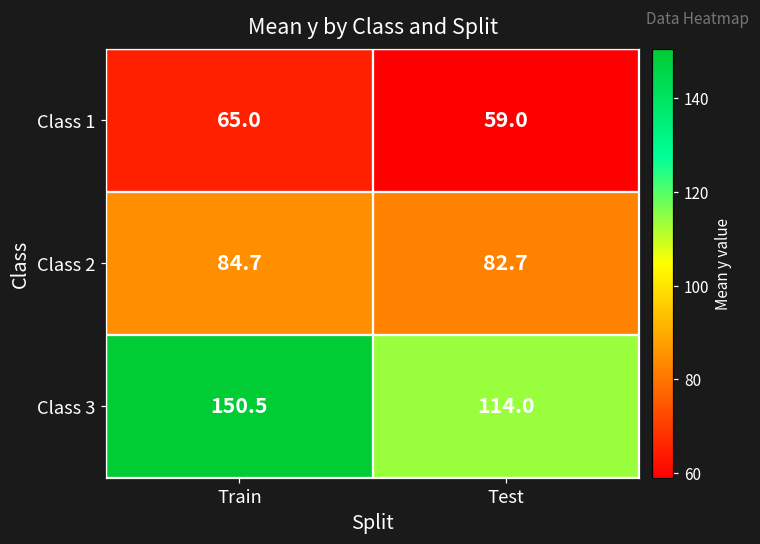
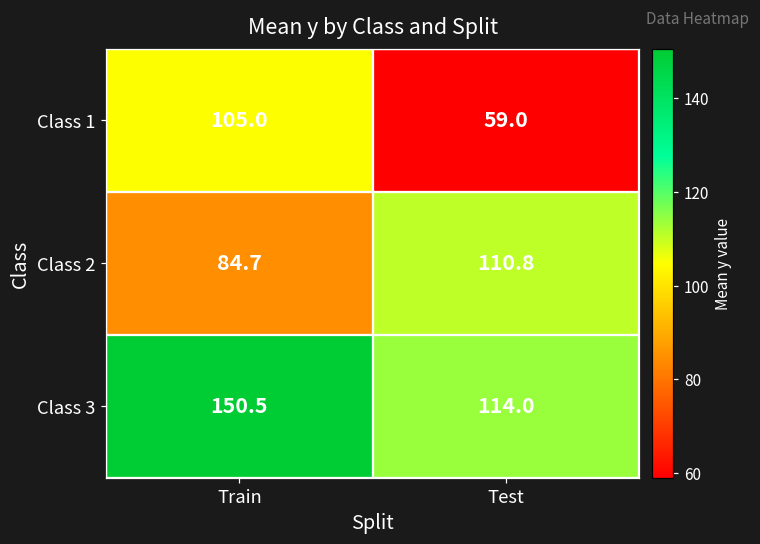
Class 1, Train: 65.0 -> 105.0
Class 2, Test: 82.7 -> 110.8
